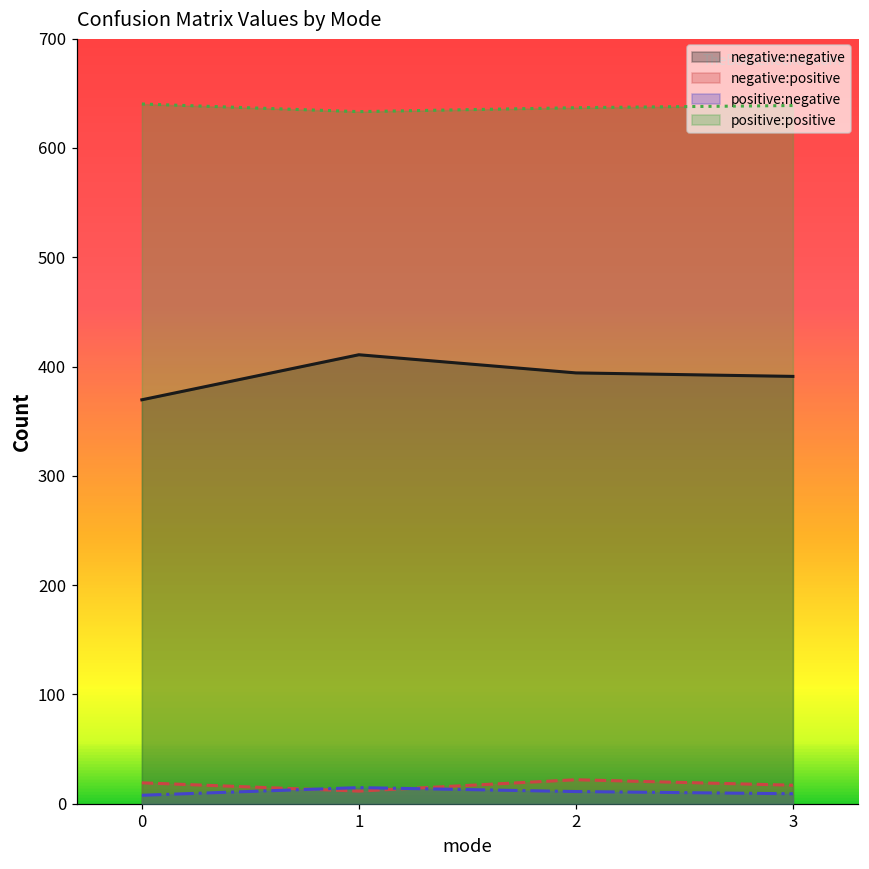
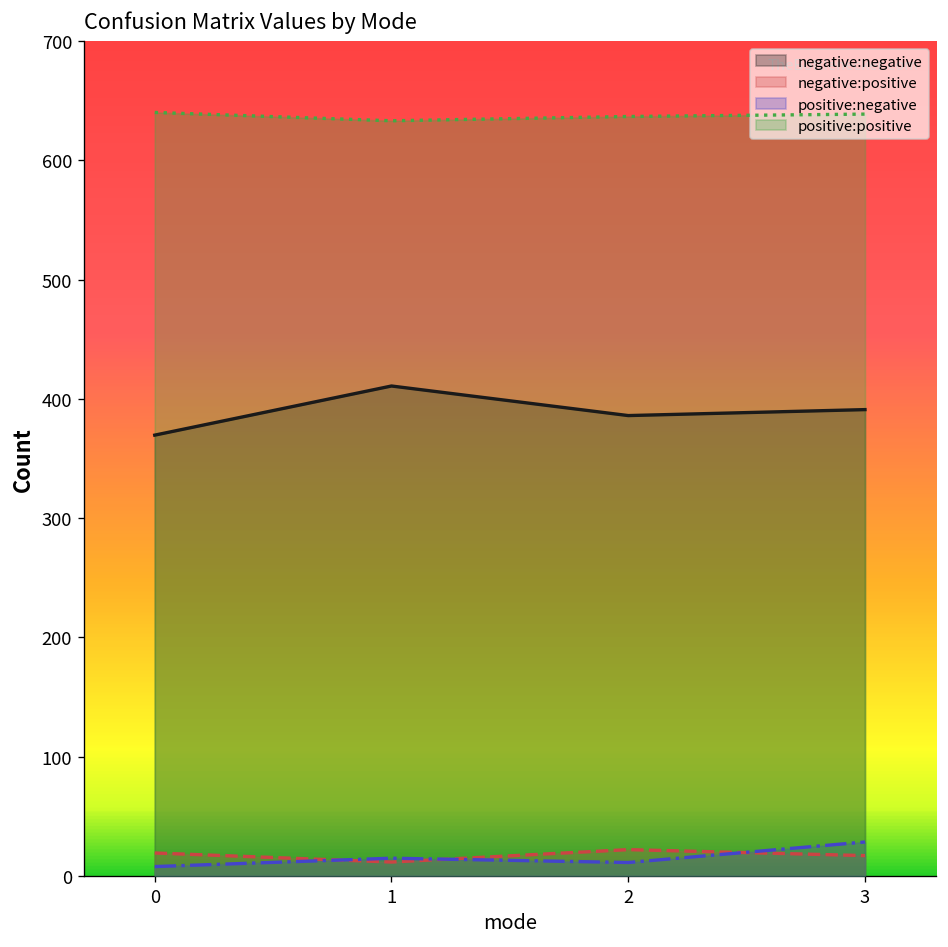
negative:negative, 2: 394 -> 386
positive:negative, 3: 10 -> 30
